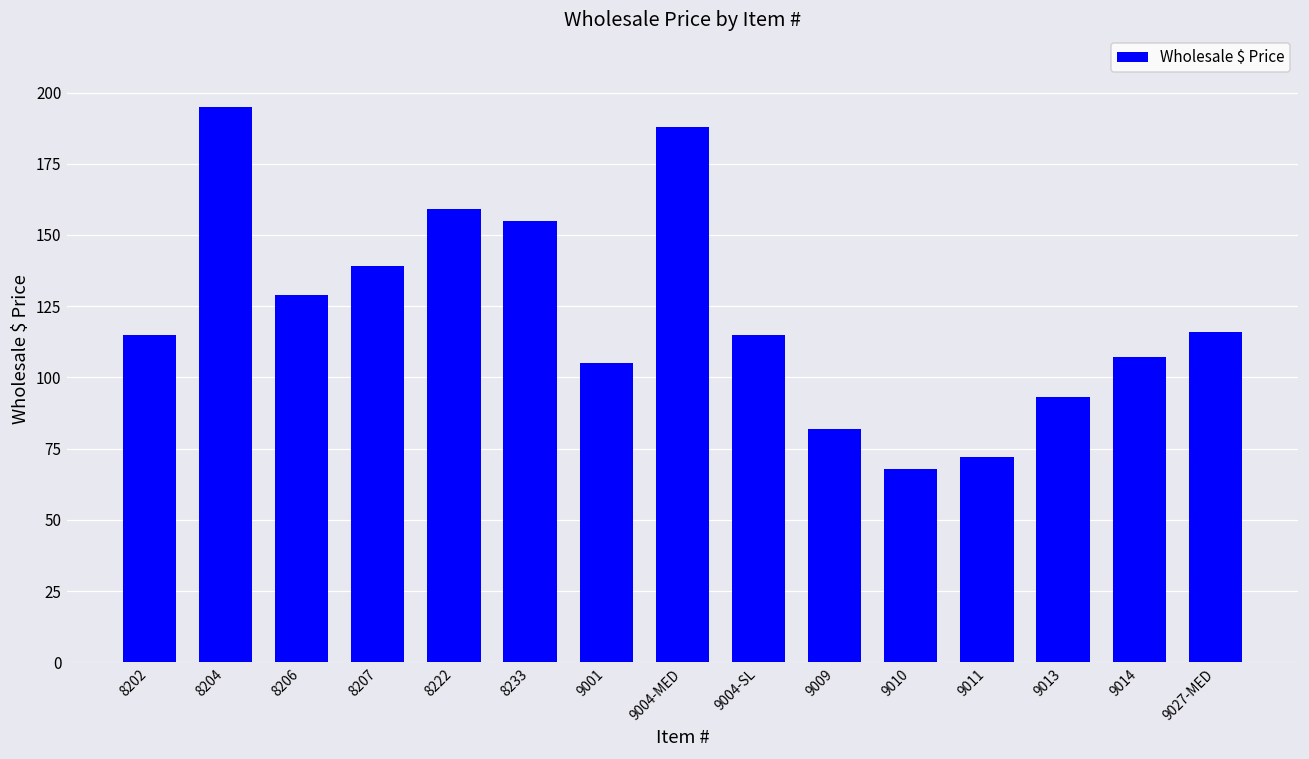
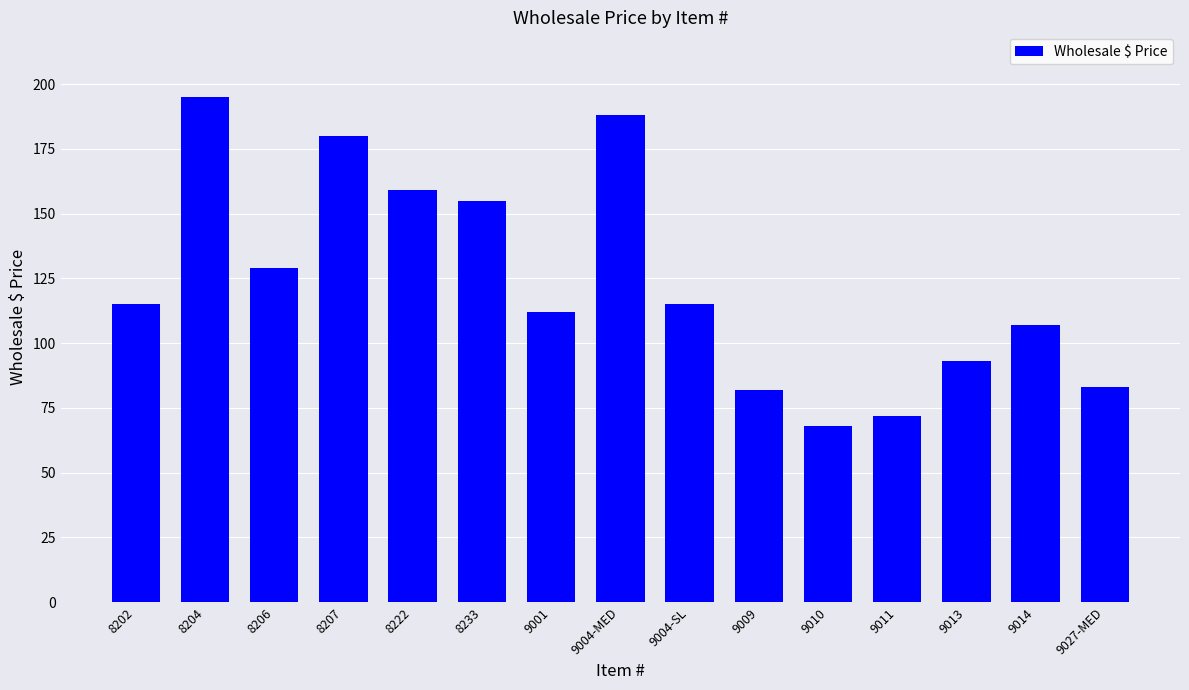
8207: 139 -> 180
9001: 105 -> 112
9027-MED: 116 -> 83
